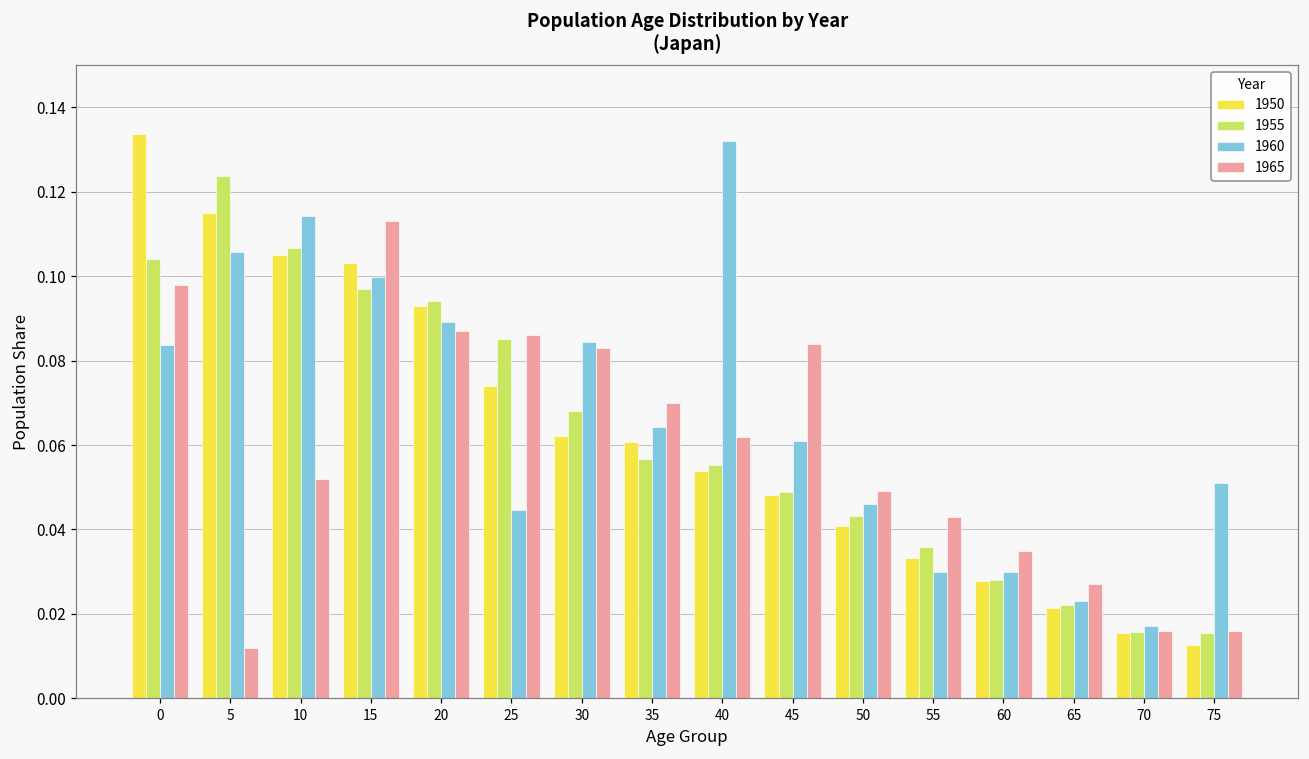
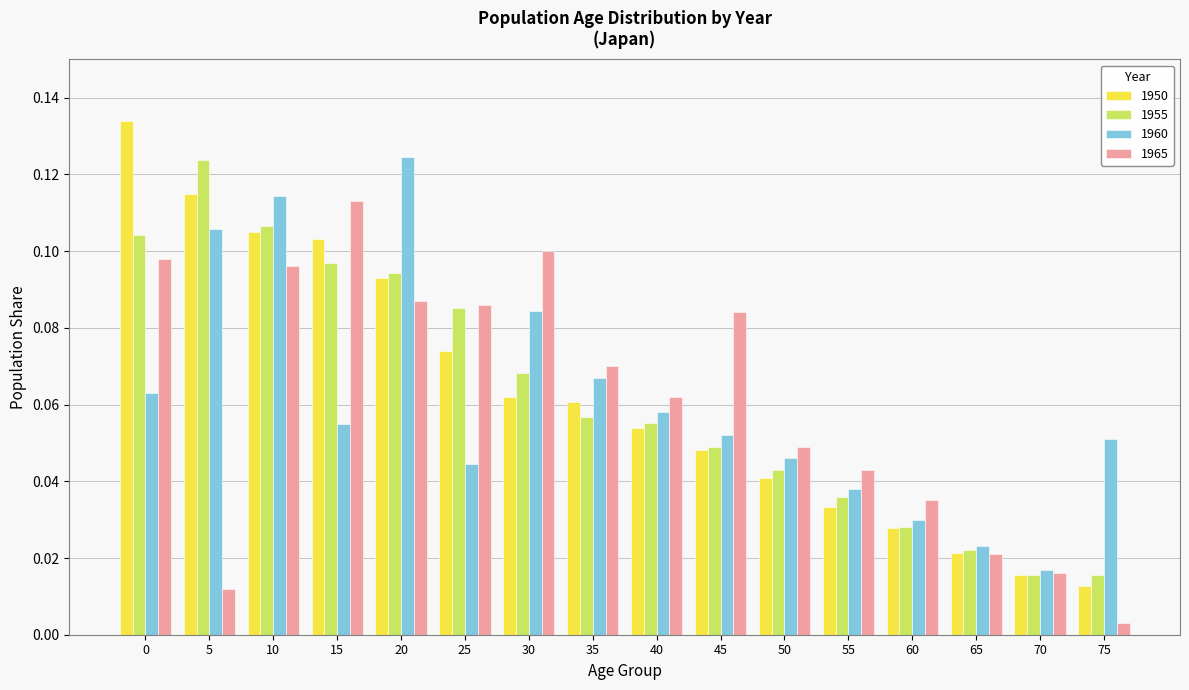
1960, 0: 0.084 -> 0.063
1965, 10: 0.052 -> 0.096
1960, 15: 0.100 -> 0.055
1960, 20: 0.089 -> 0.125
1965, 30: 0.083 -> 0.100
1960, 35: 0.064 -> 0.067
1960, 40: 0.132 -> 0.058
1960, 45: 0.061 -> 0.052
1960, 55: 0.030 -> 0.038
1965, 65: 0.027 -> 0.021
1965, 75: 0.016 -> 0.003
